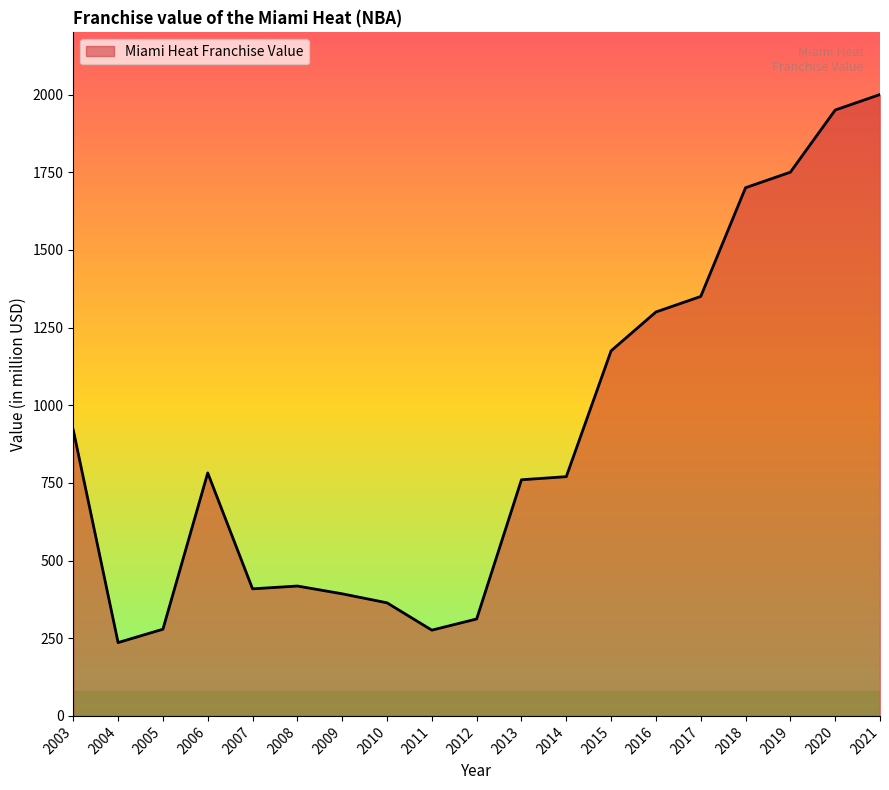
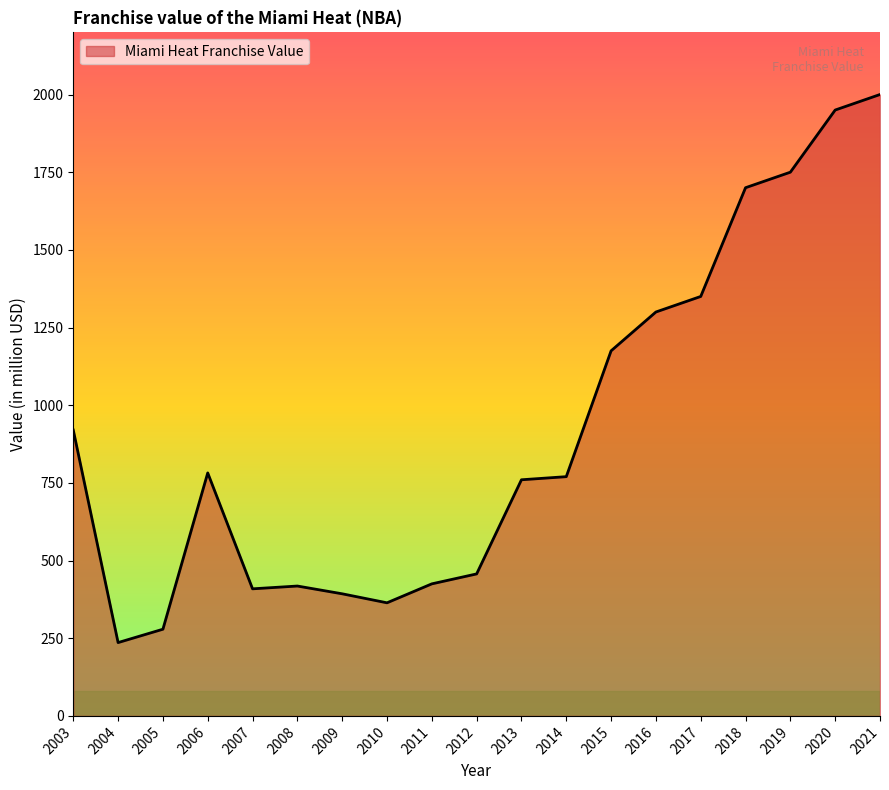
2011: 280 -> 430
2012: 310 -> 460
